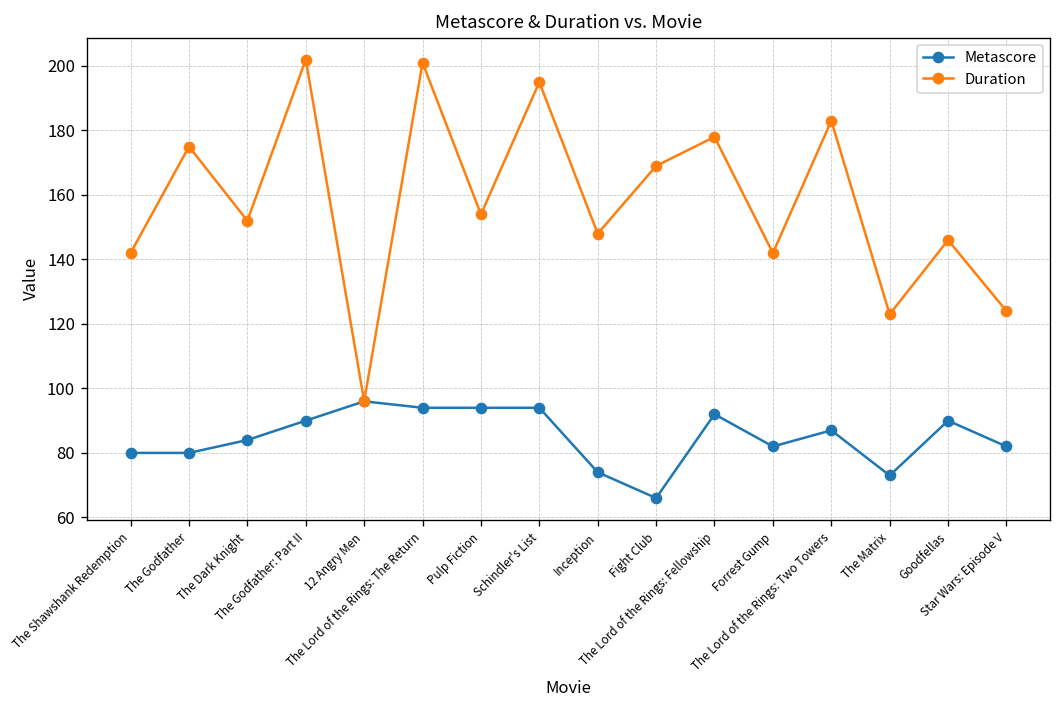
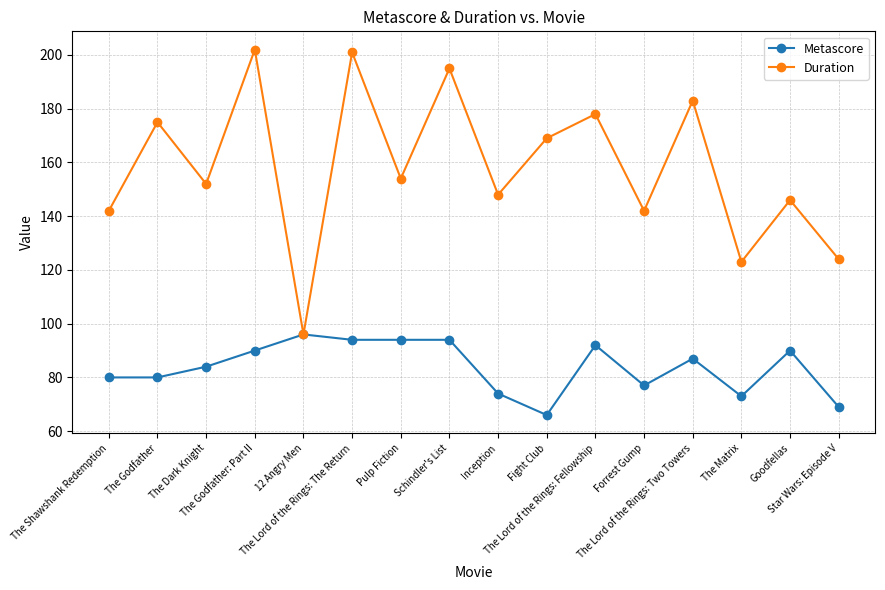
Metascore, Forrest Gump: 82 -> 77
Metascore, Star Wars: Episode V: 82 -> 69
